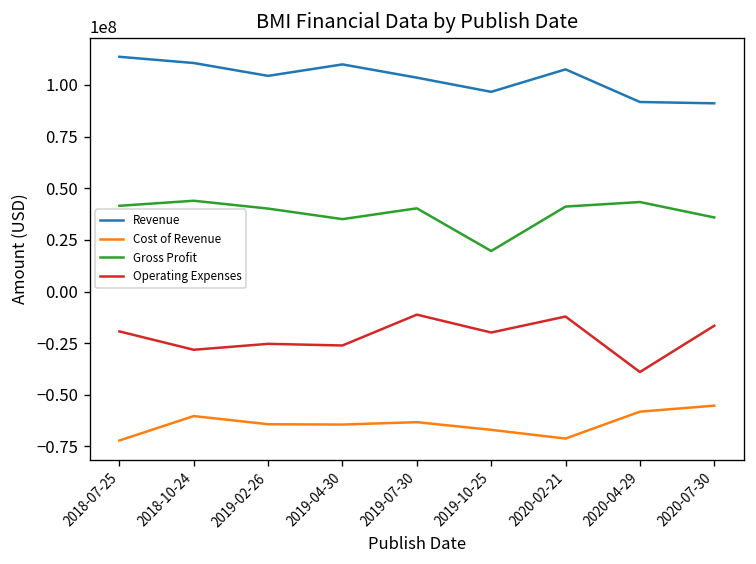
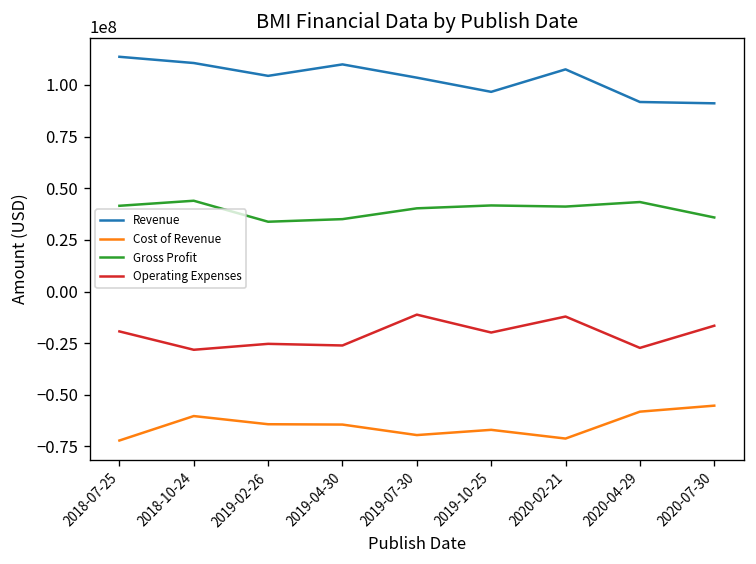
Gross Profit, 2019-02-26: 40000000 -> 34000000
Cost of Revenue, 2019-07-30: -63000000 -> -70000000
Gross Profit, 2019-10-25: 20000000 -> 42000000
Operating Expenses, 2020-04-29: -39000000 -> -27000000
